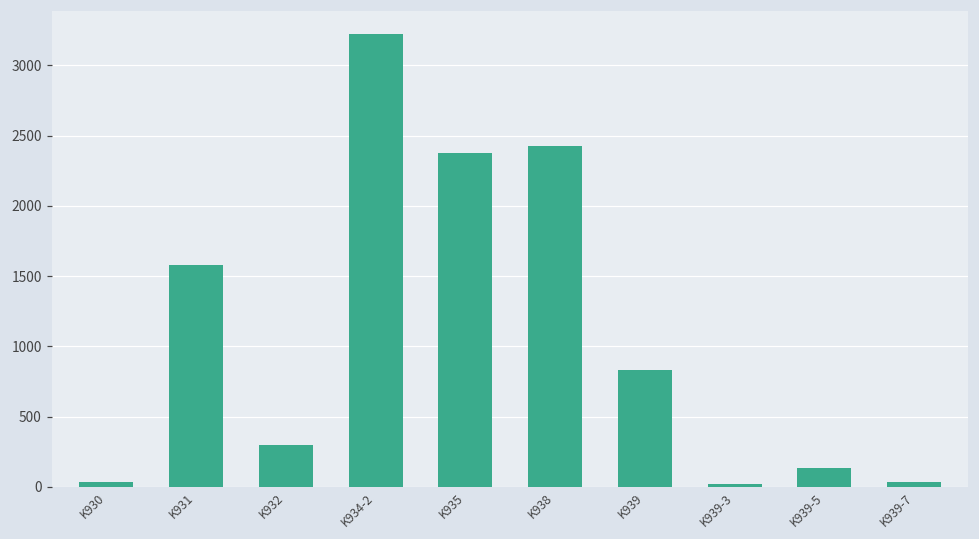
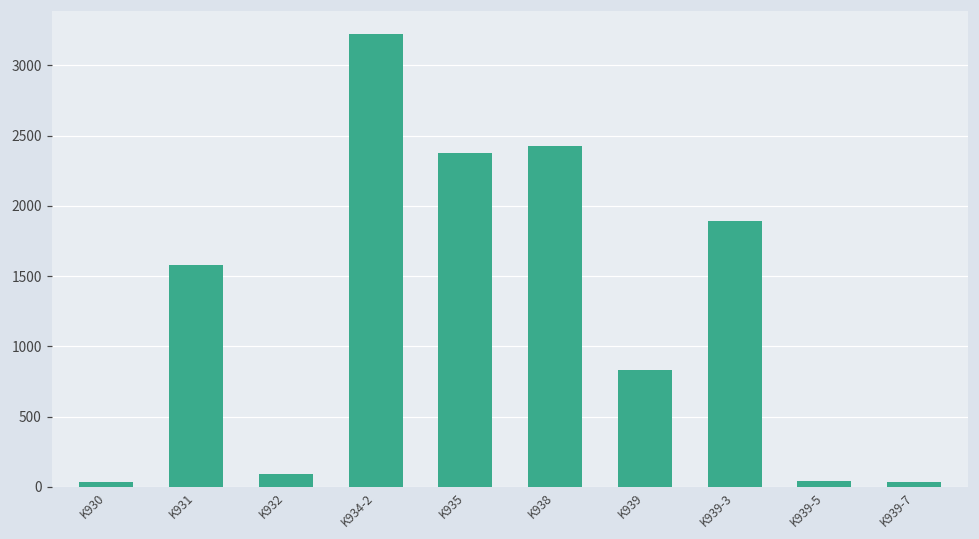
K932: 300 -> 100
K939-3: 20 -> 1890
K939-5: 140 -> 40
